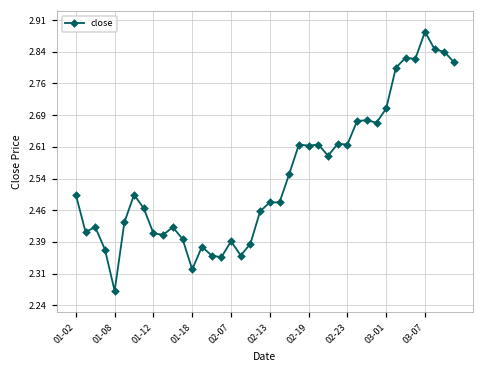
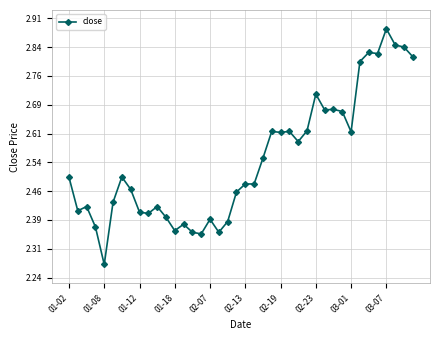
01-18: 2.32 -> 2.36
02-23: 2.62 -> 2.71
03-01: 2.70 -> 2.62
